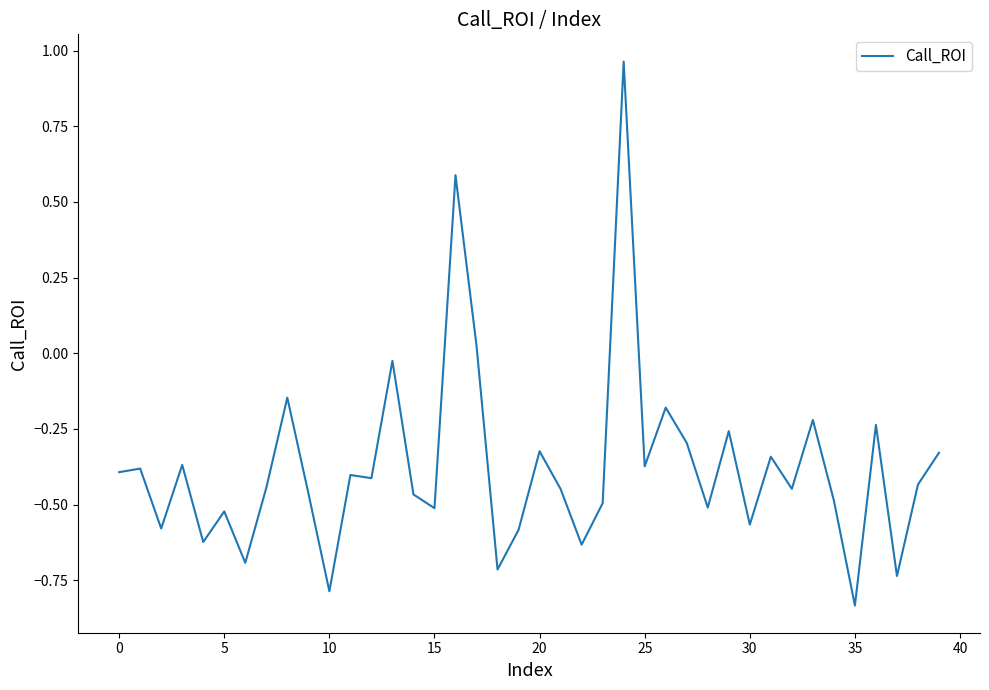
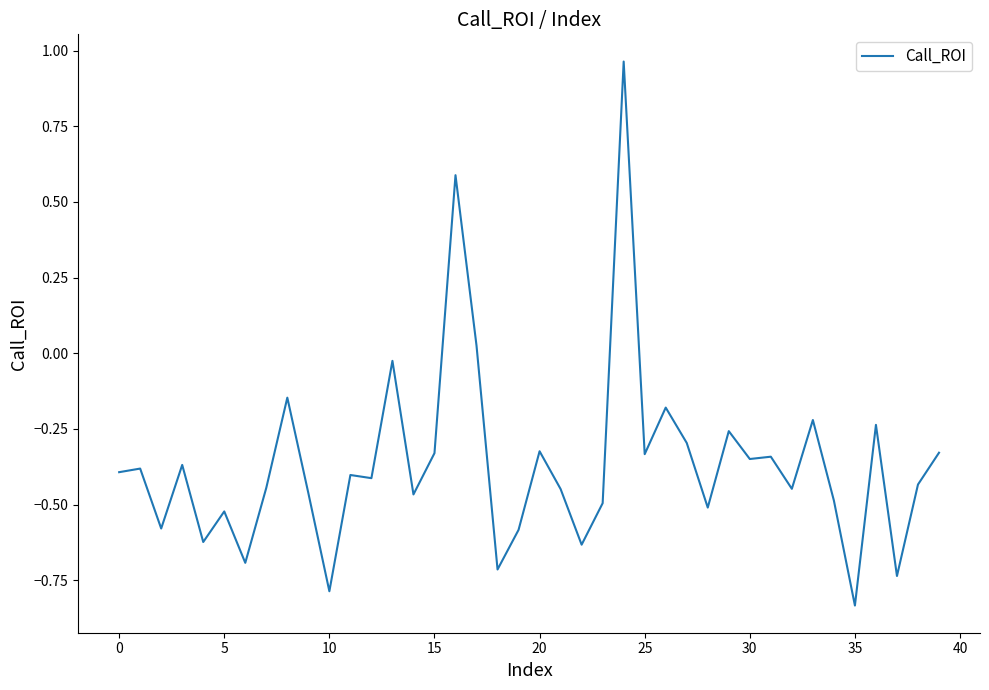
15: -0.51 -> -0.33
25: -0.37 -> -0.33
30: -0.57 -> -0.35
